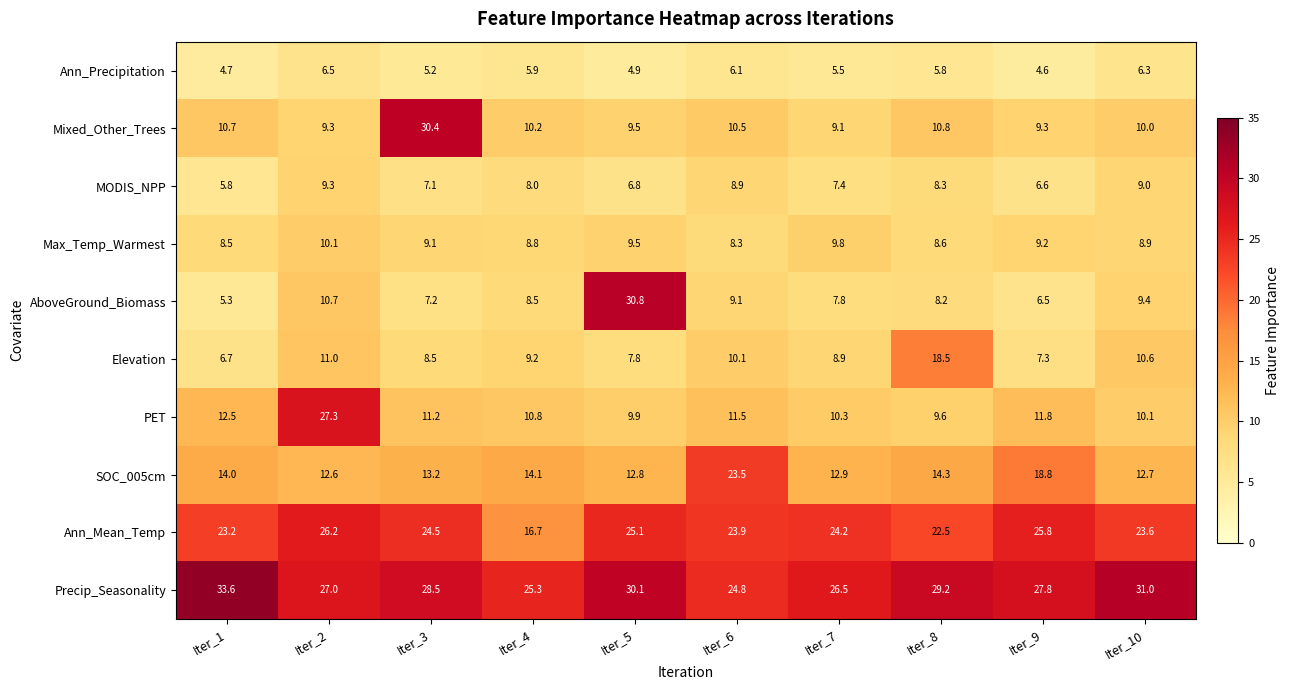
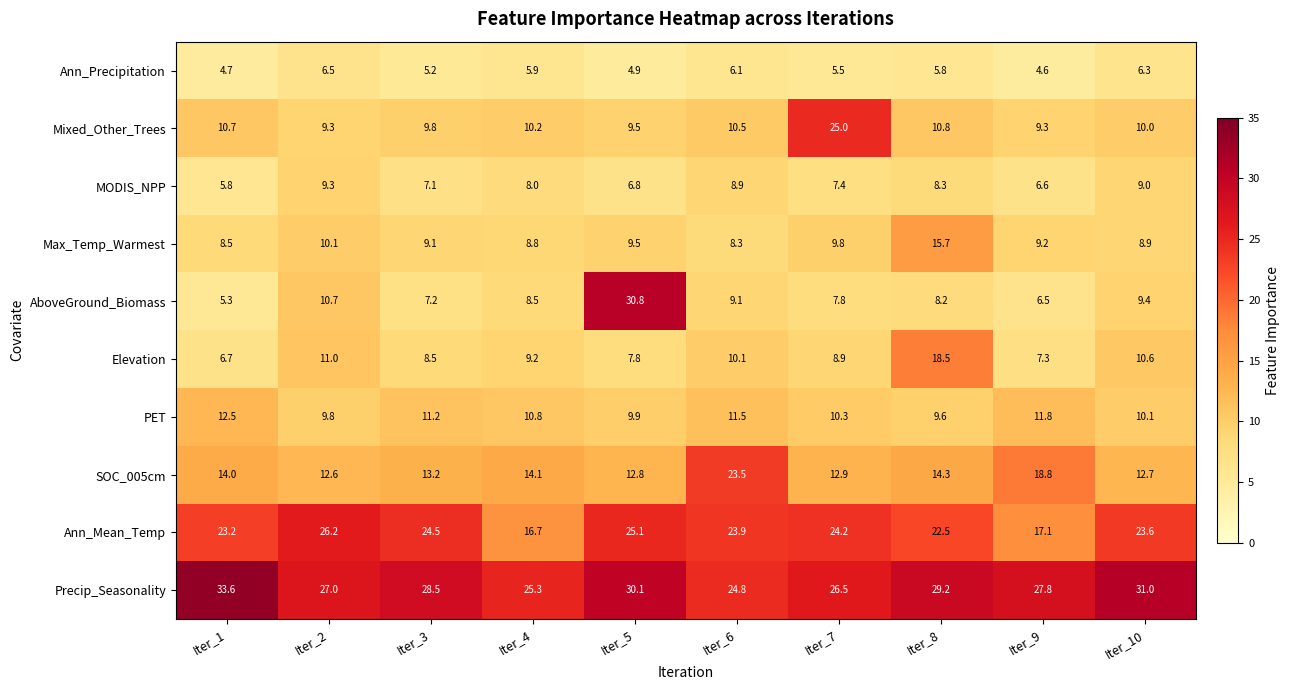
Mixed_Other_Trees, Iter_3: 30.4 -> 9.8
Mixed_Other_Trees, Iter_7: 9.1 -> 25.0
Max_Temp_Warmest, Iter_8: 8.6 -> 15.7
PET, Iter_2: 27.3 -> 9.8
Ann_Mean_Temp, Iter_9: 25.8 -> 17.1
